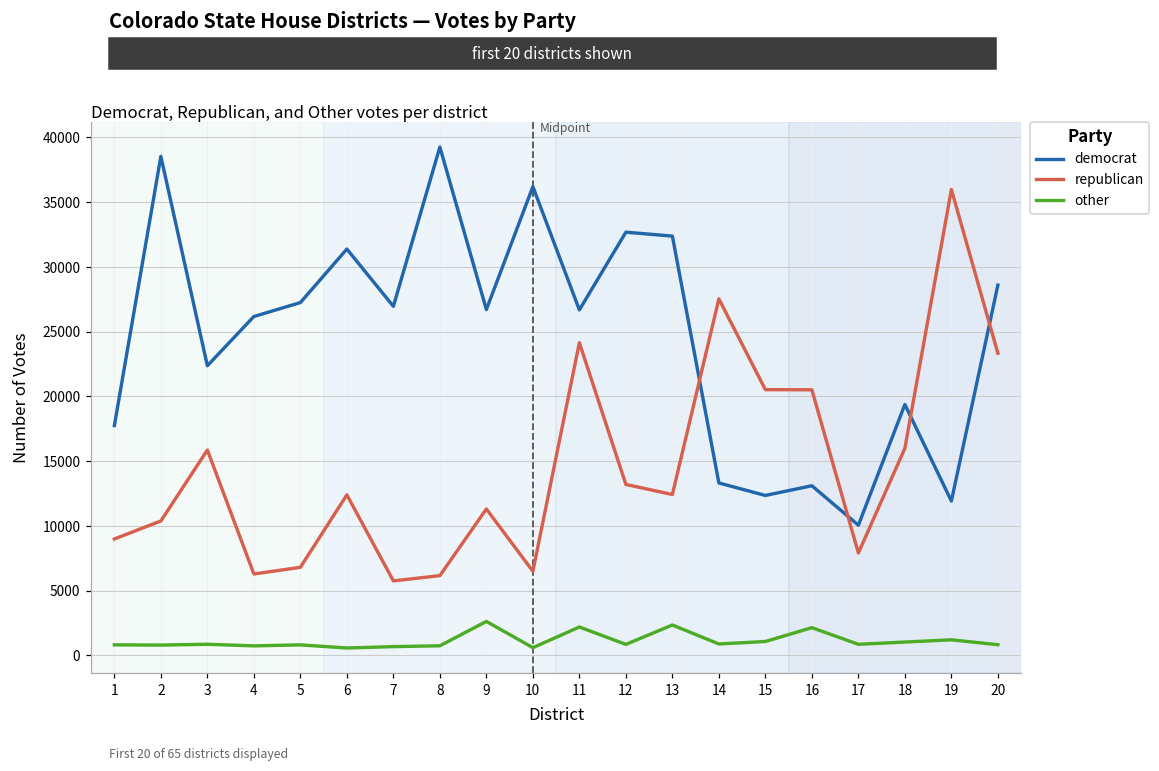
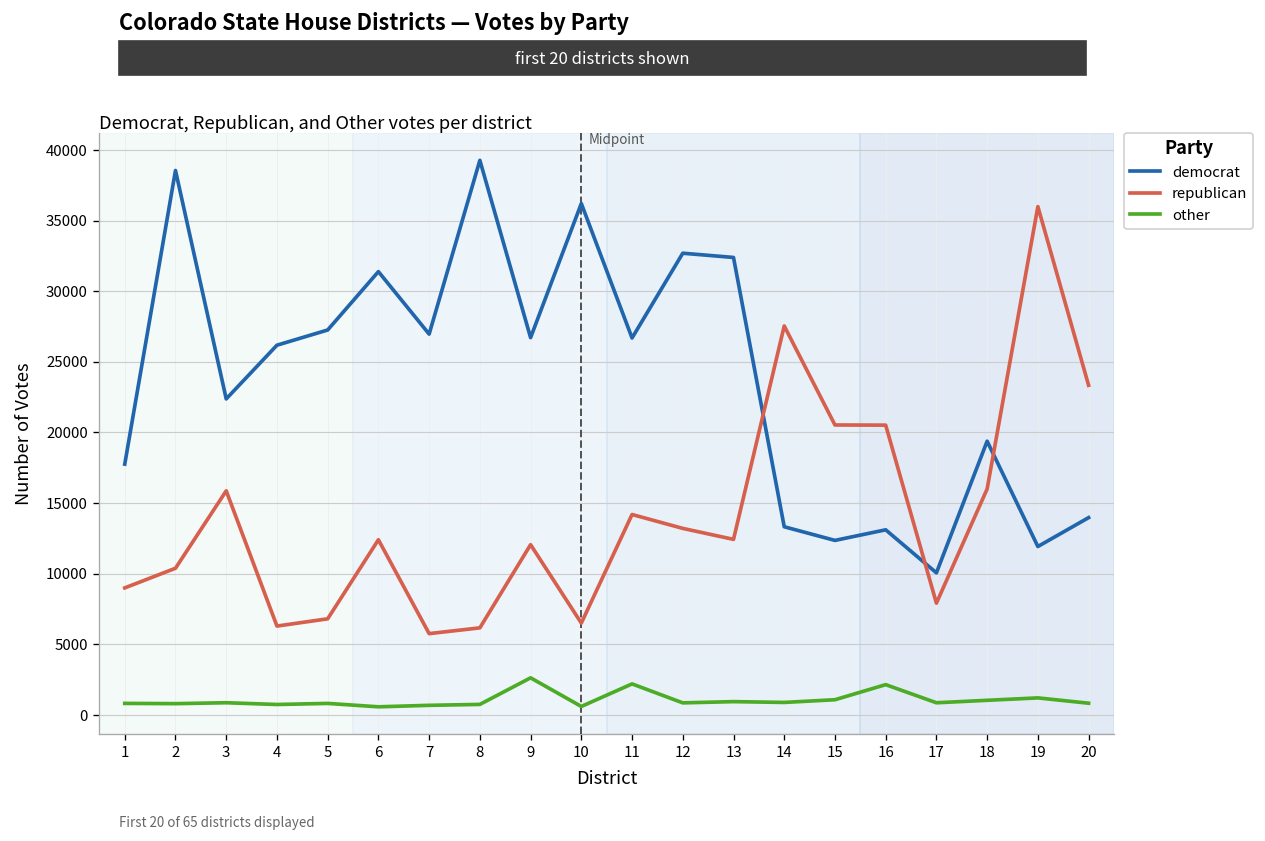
republican, 9: 11300 -> 12100
republican, 11: 24200 -> 14200
other, 13: 2400 -> 900
democrat, 20: 28600 -> 14000
